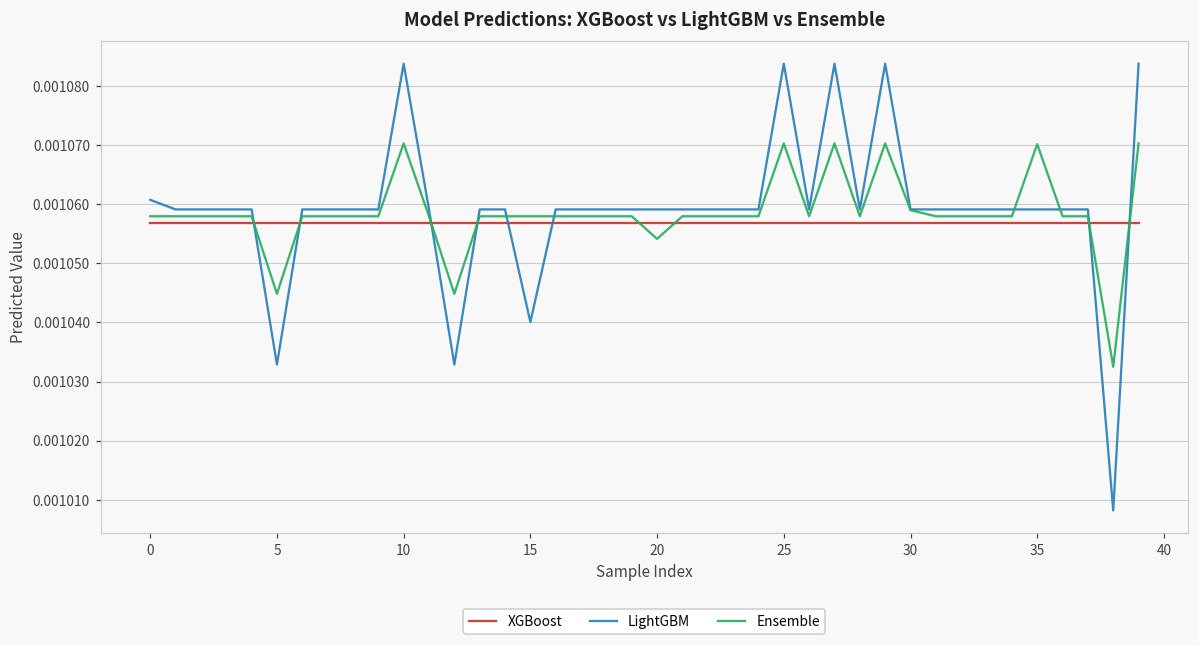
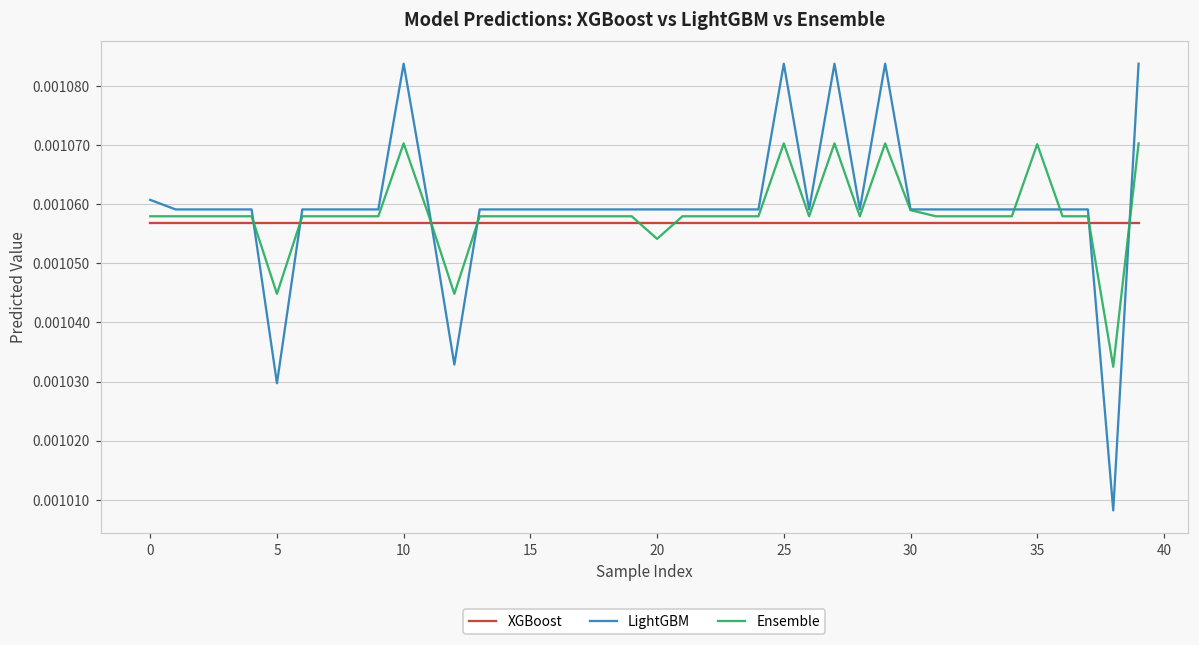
LightGBM, 5: 0.001033 -> 0.001030
LightGBM, 15: 0.001040 -> 0.001059
